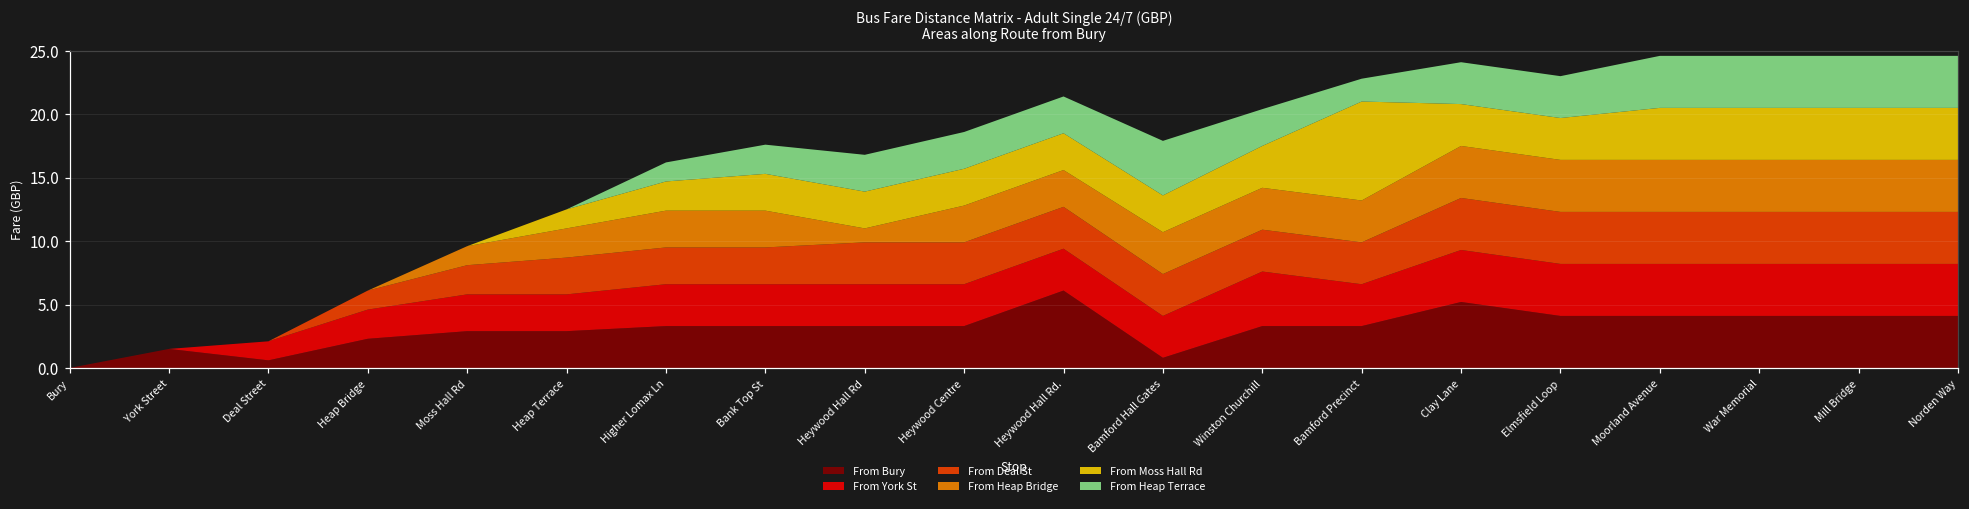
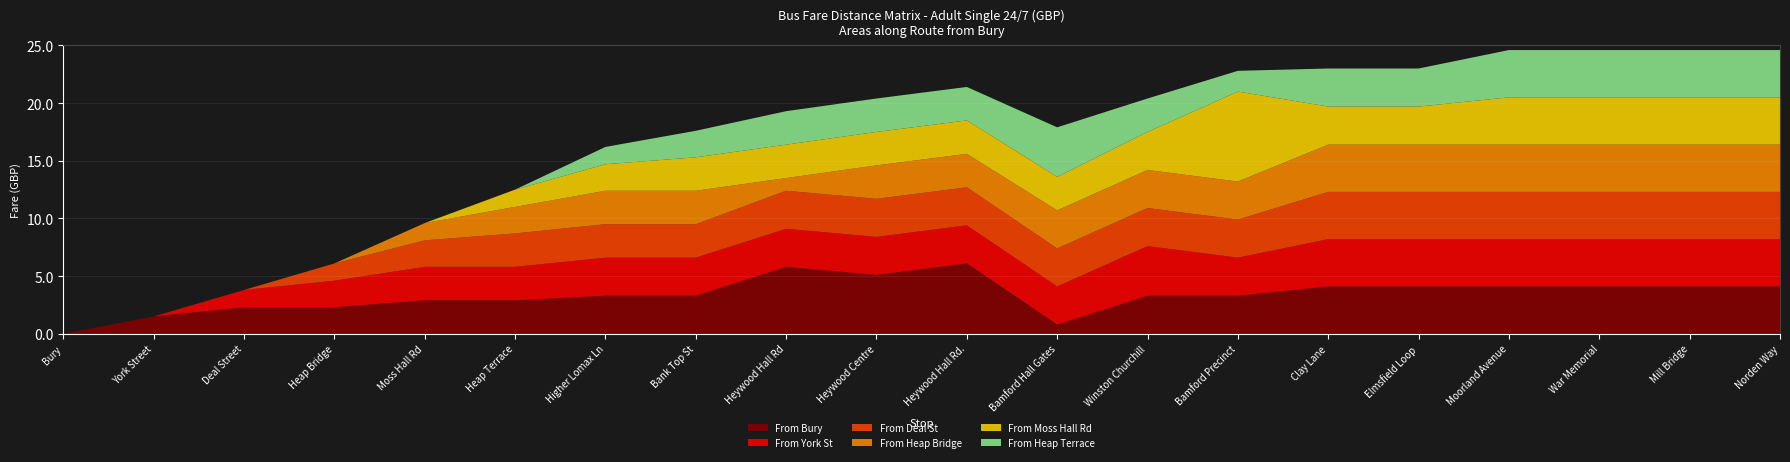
From Bury, Deal Street: 0.6 -> 2.3
From Bury, Heywood Hall Rd: 3.3 -> 5.8
From Bury, Heywood Centre: 3.3 -> 5.1
From Bury, Clay Lane: 5.2 -> 4.1
